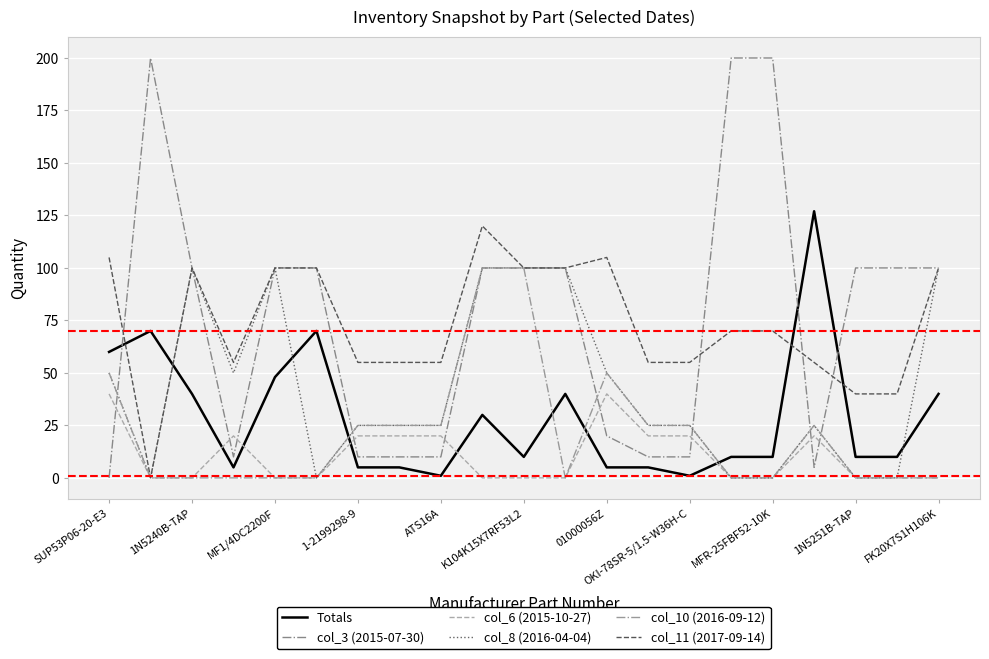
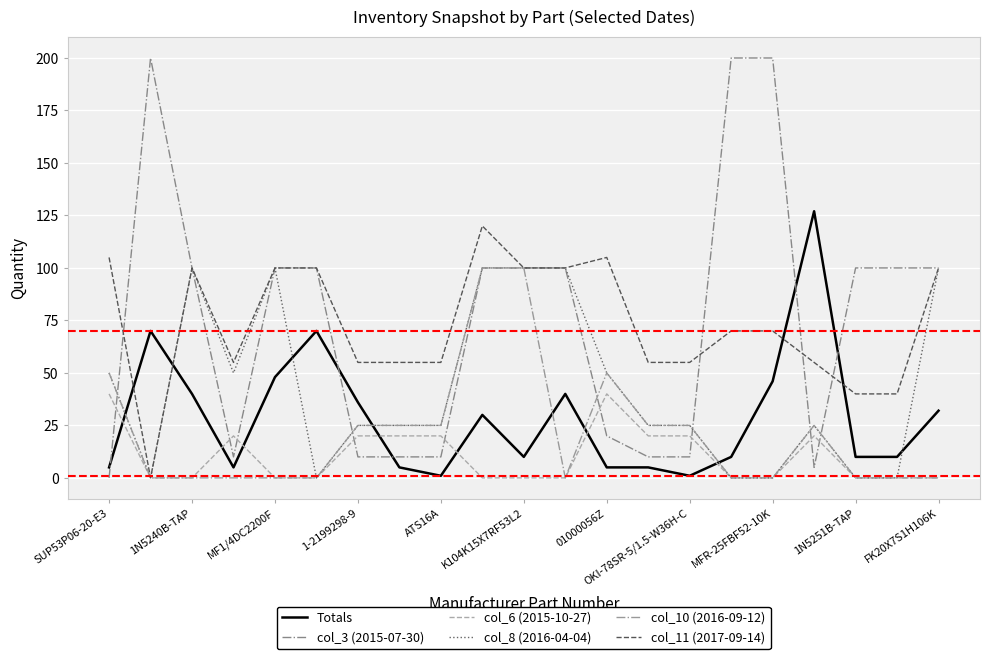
Totals, SUP53P06-20-E3: 60 -> 5
Totals, 1-2199298-9: 5 -> 36
Totals, MFR-25FBF52-10K: 10 -> 46
Totals, FK20X7S1H106K: 40 -> 32
